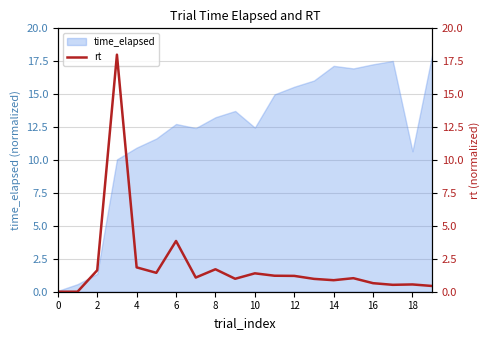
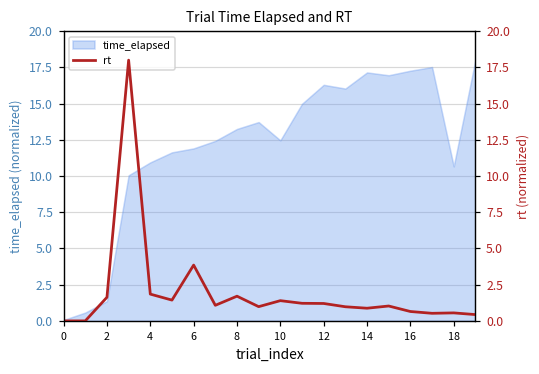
time_elapsed, 6: 12.7 -> 11.9
time_elapsed, 12: 15.6 -> 16.3
